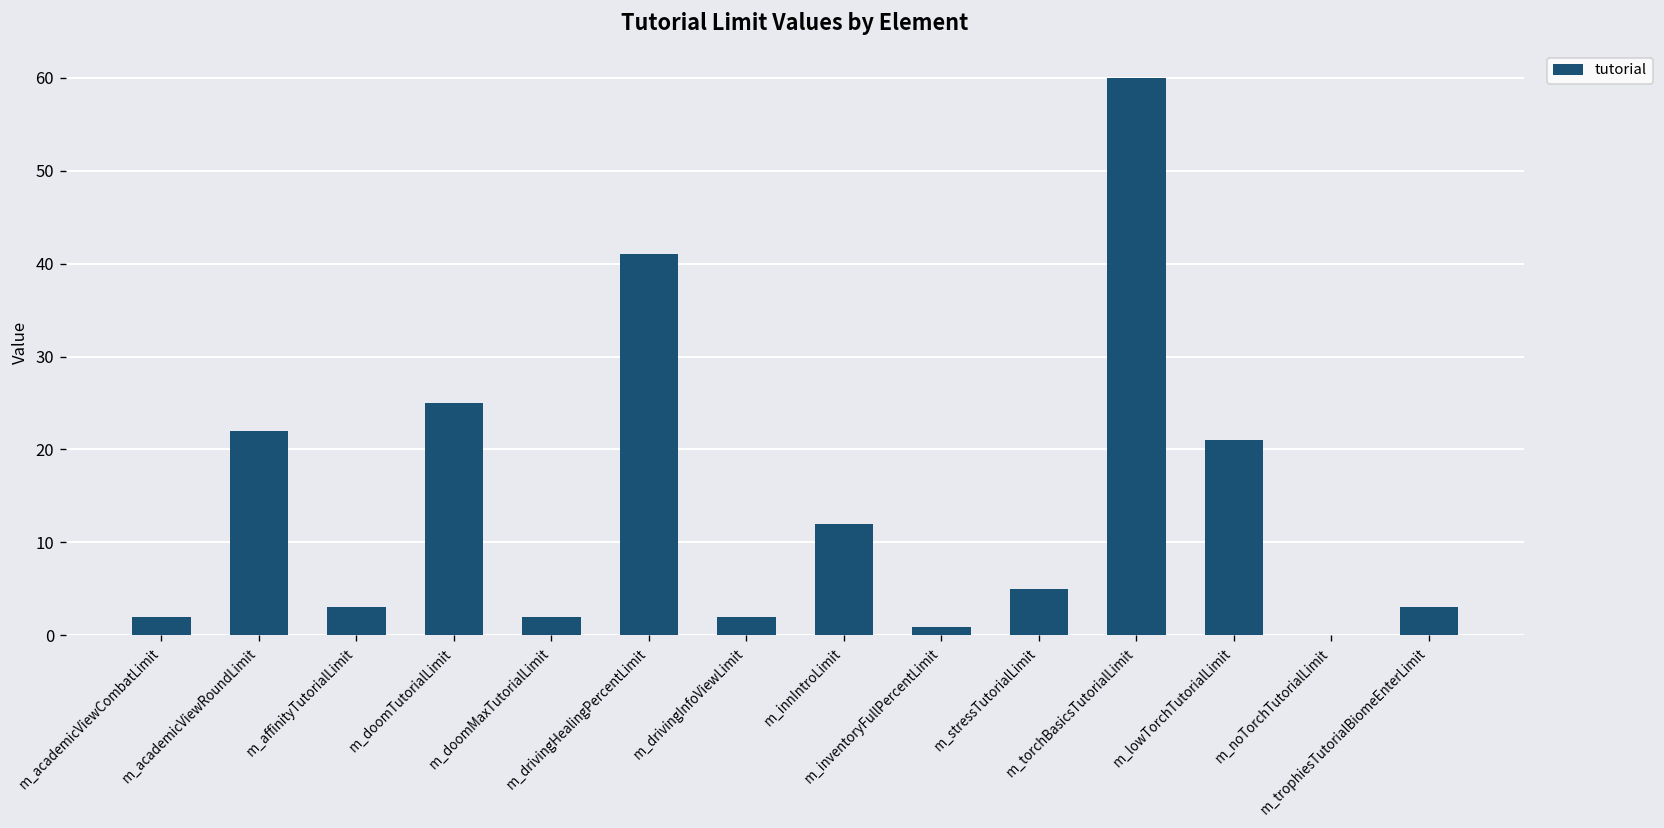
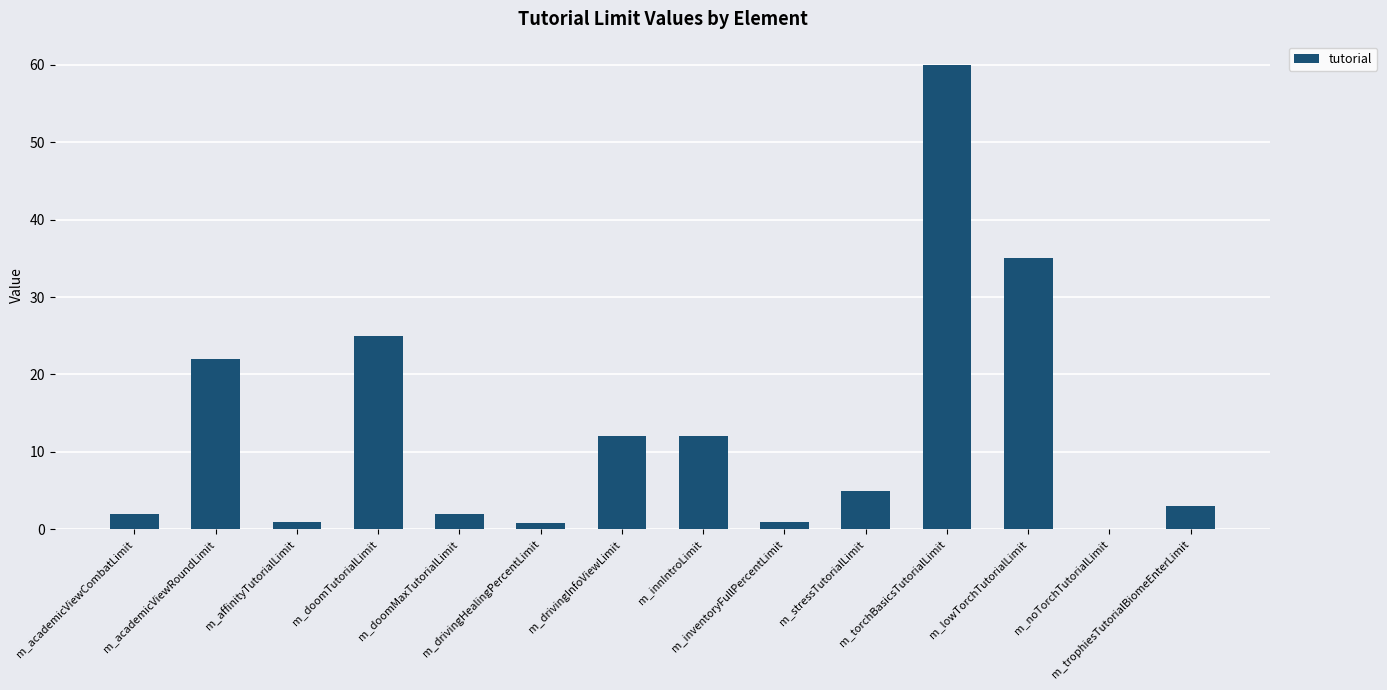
m_affinityTutorialLimit: 3 -> 1
m_drivingHealingPercentLimit: 41 -> 1
m_drivingInfoViewLimit: 2 -> 12
m_lowTorchTutorialLimit: 21 -> 35
